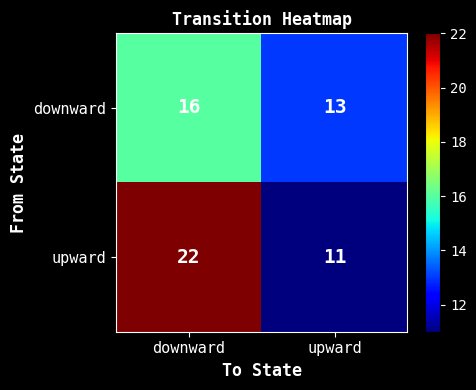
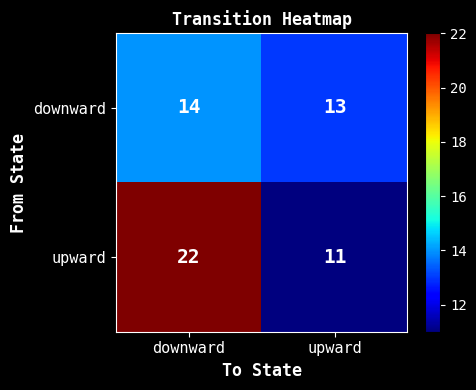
downward, downward: 16 -> 14
